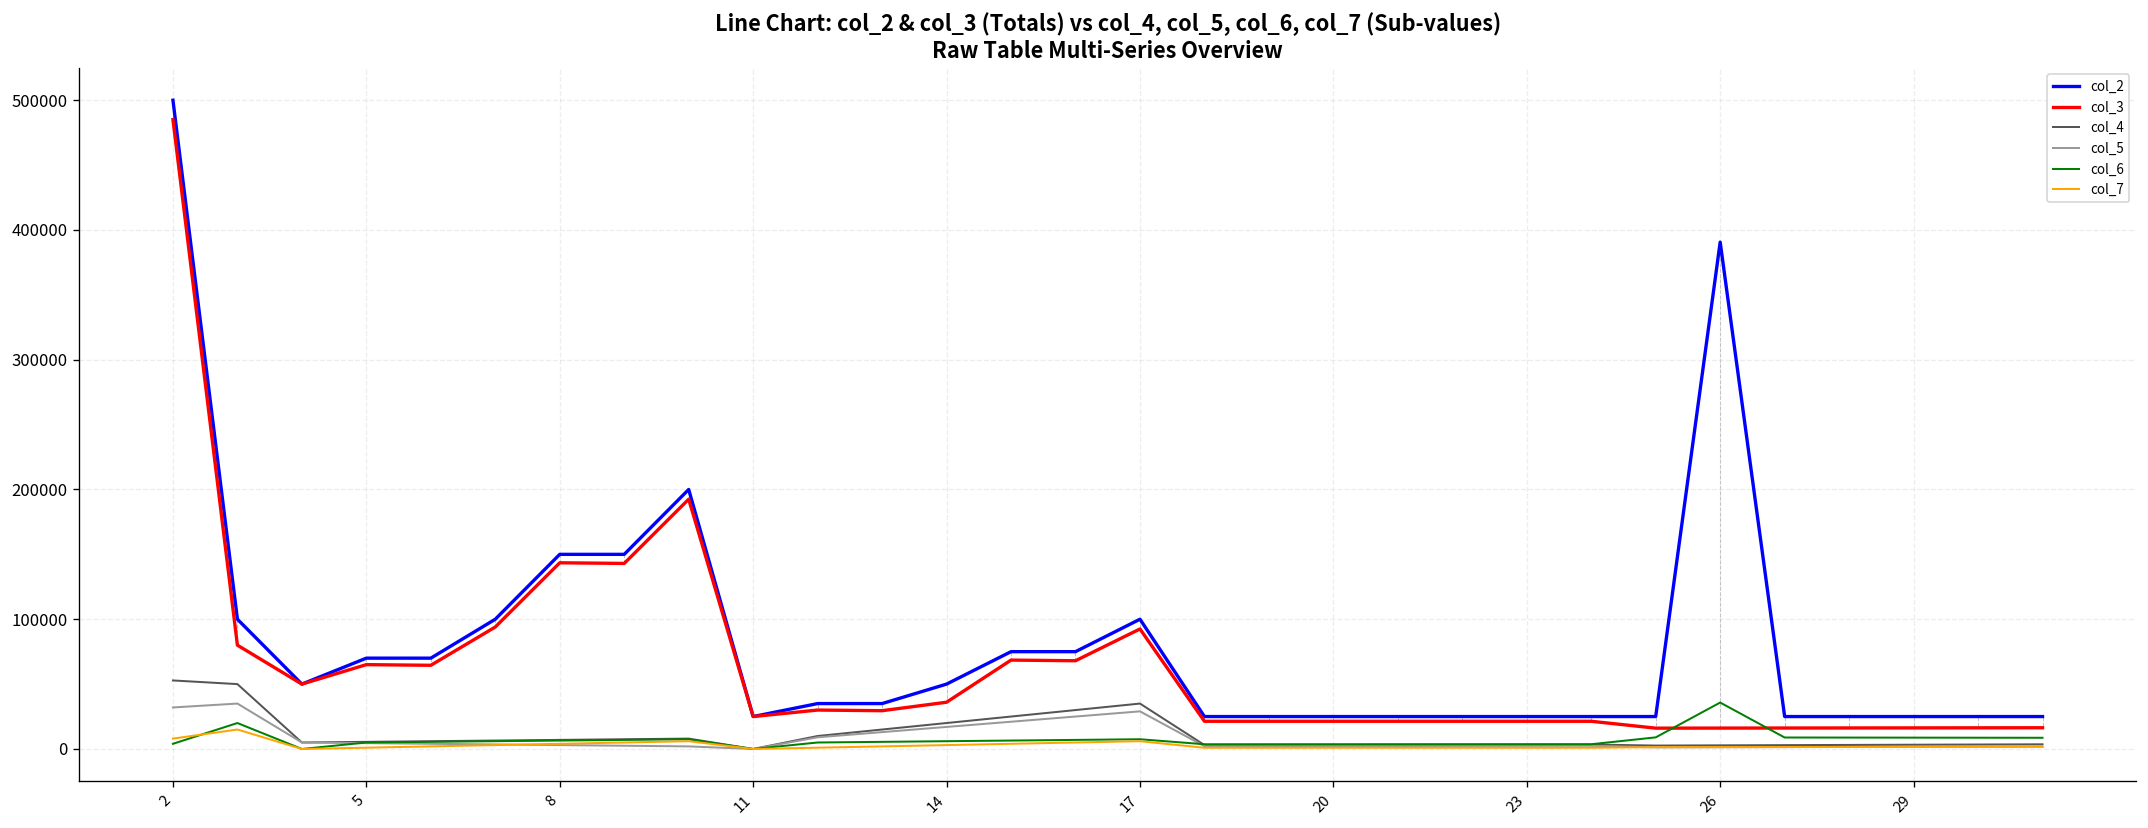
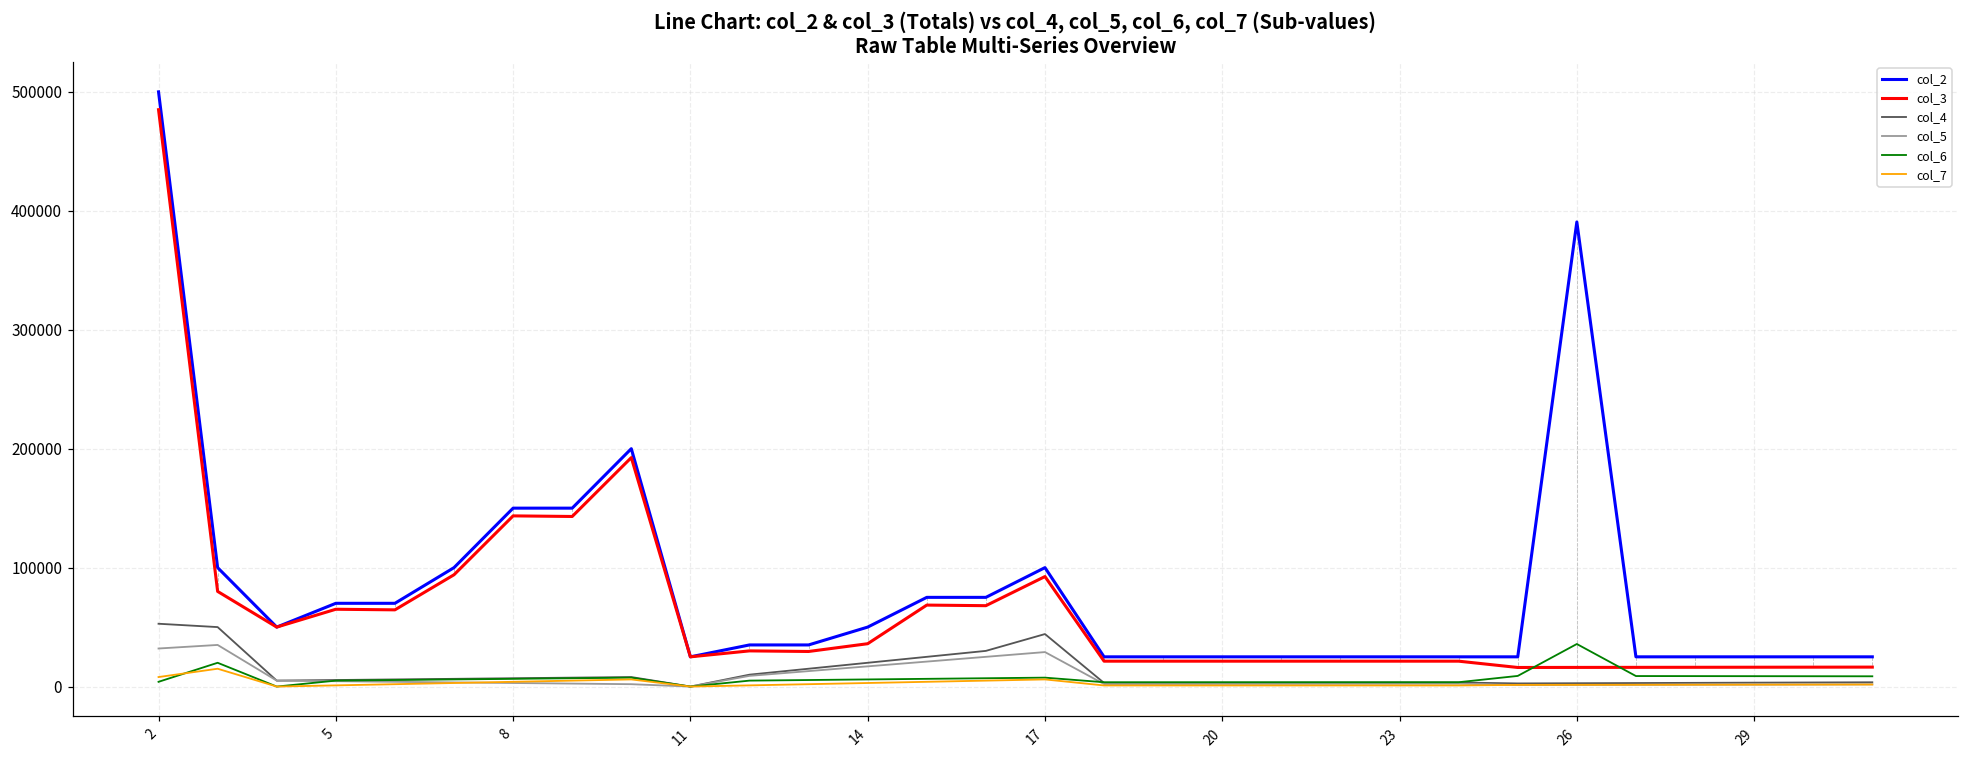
col_4, 17: 35000 -> 44000
